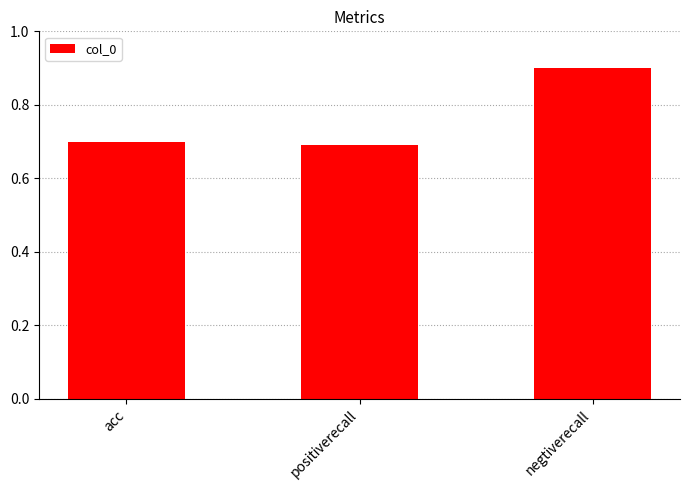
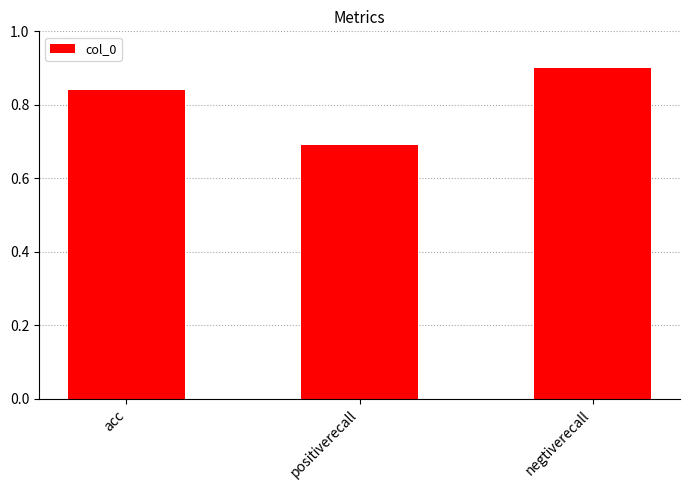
acc: 0.70 -> 0.84
